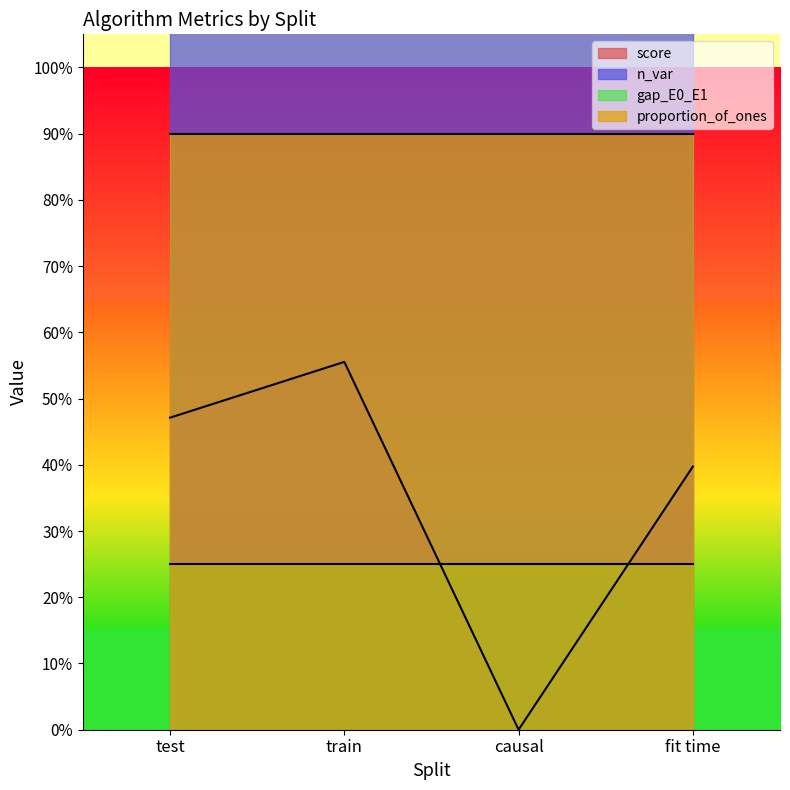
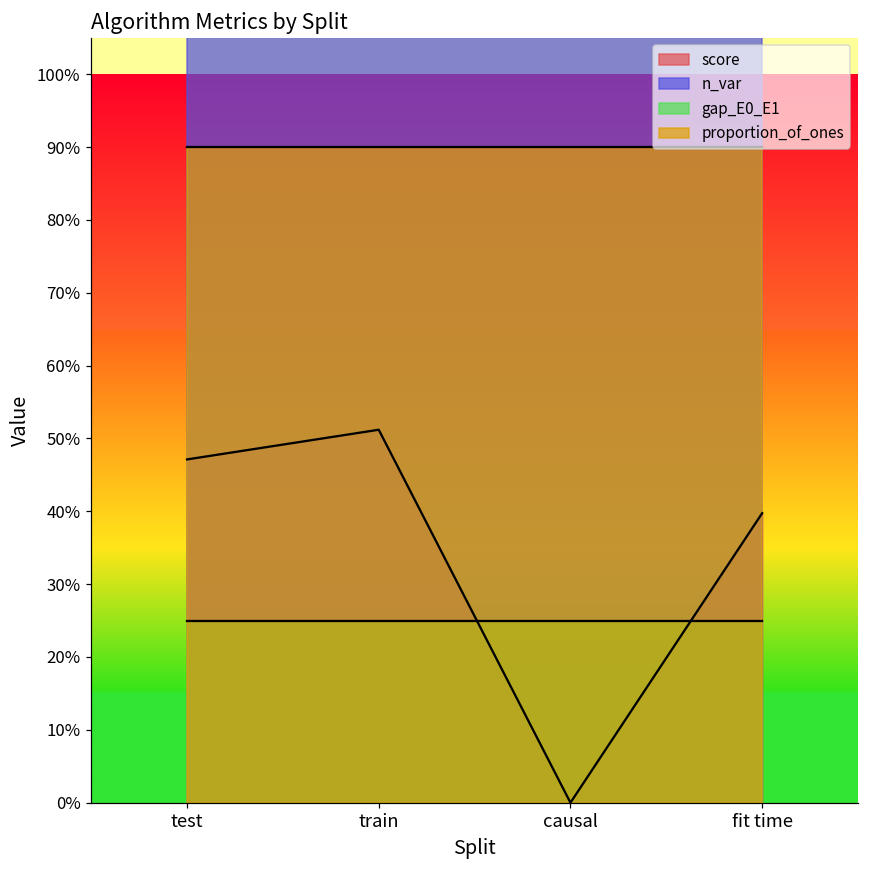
score, train: 56% -> 51%
